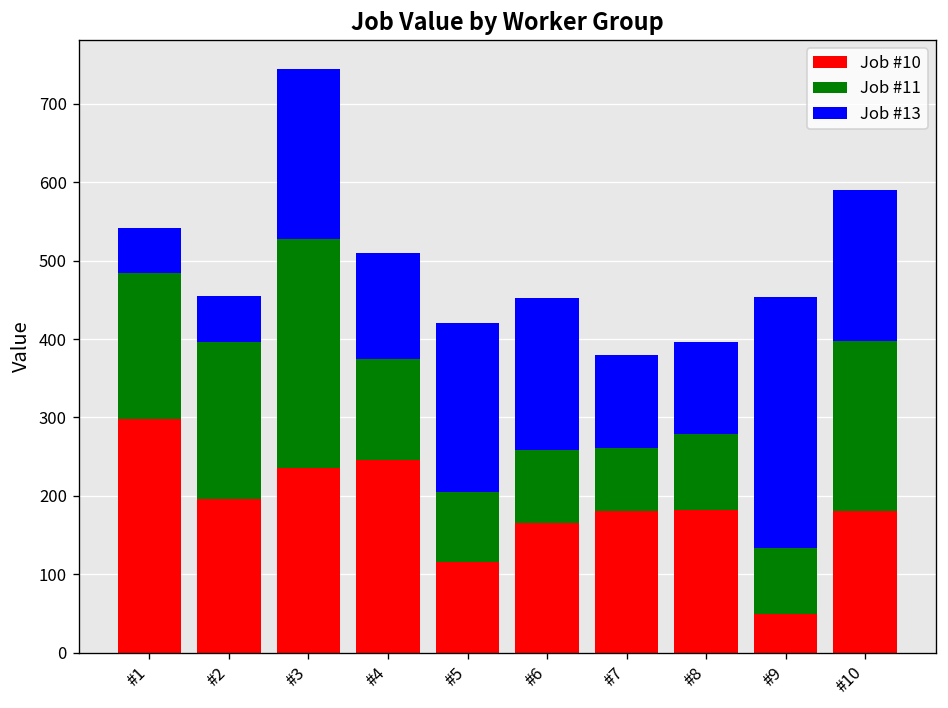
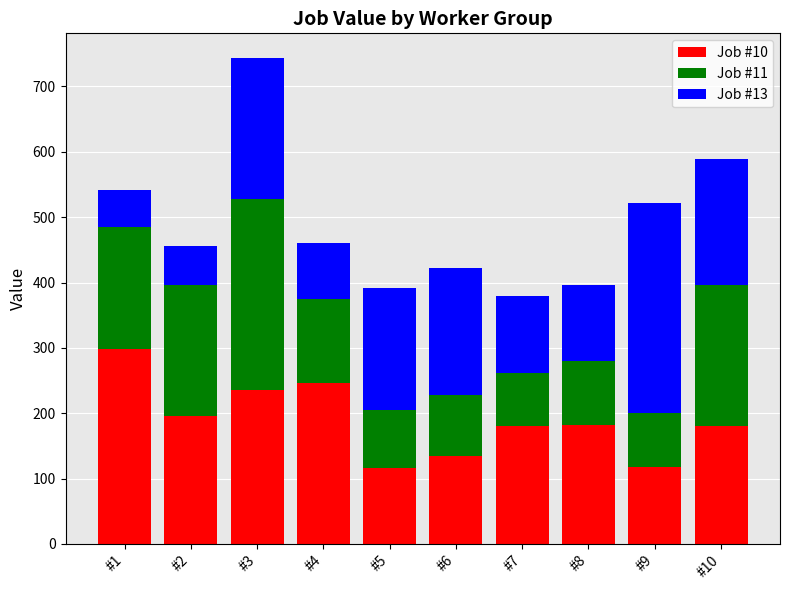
Job #13, #4: 140 -> 90
Job #13, #5: 210 -> 190
Job #10, #6: 160 -> 130
Job #10, #9: 50 -> 120
